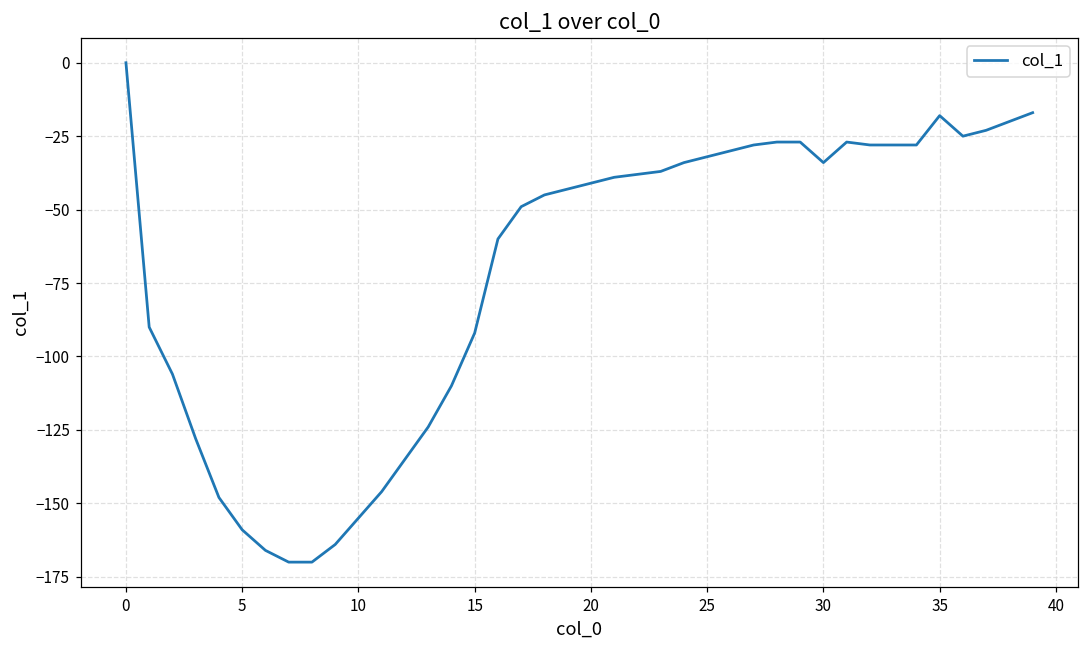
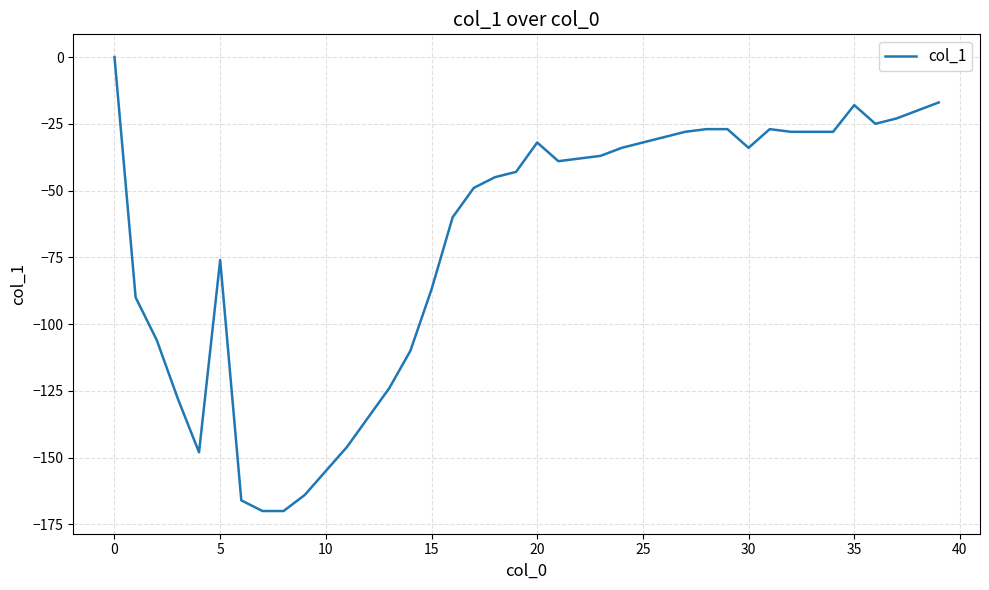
5: -159 -> -76
15: -92 -> -87
20: -41 -> -32
